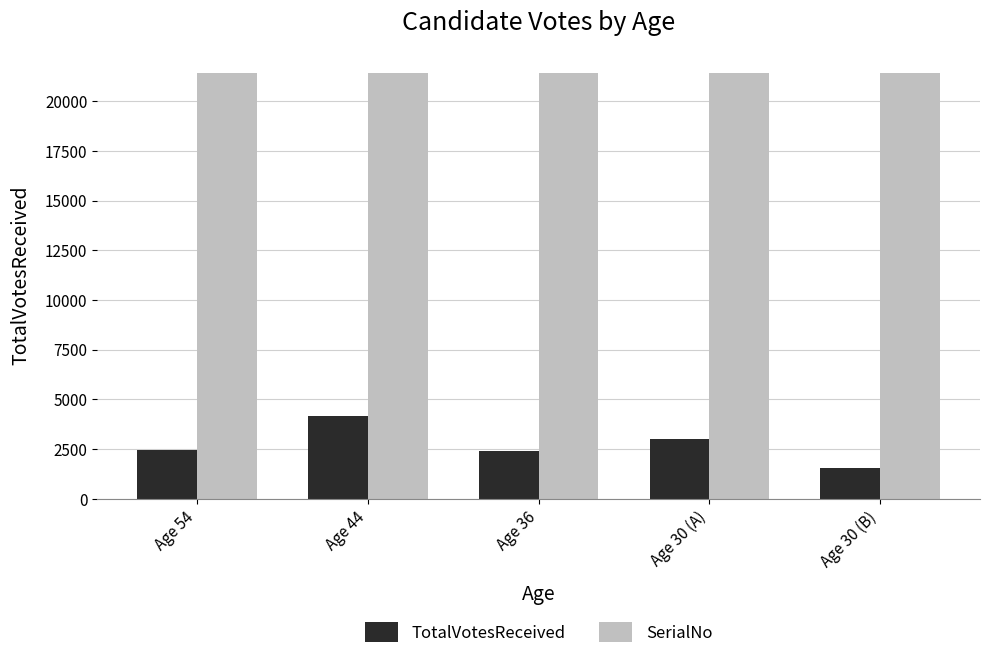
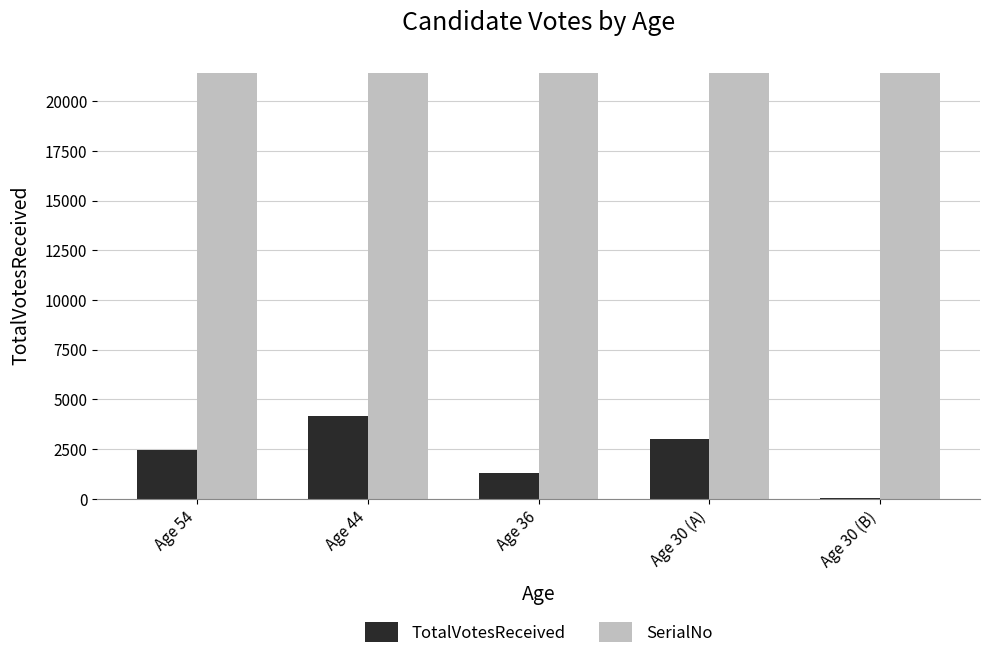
TotalVotesReceived, Age 36: 2400 -> 1300
TotalVotesReceived, Age 30 (B): 1500 -> 0
